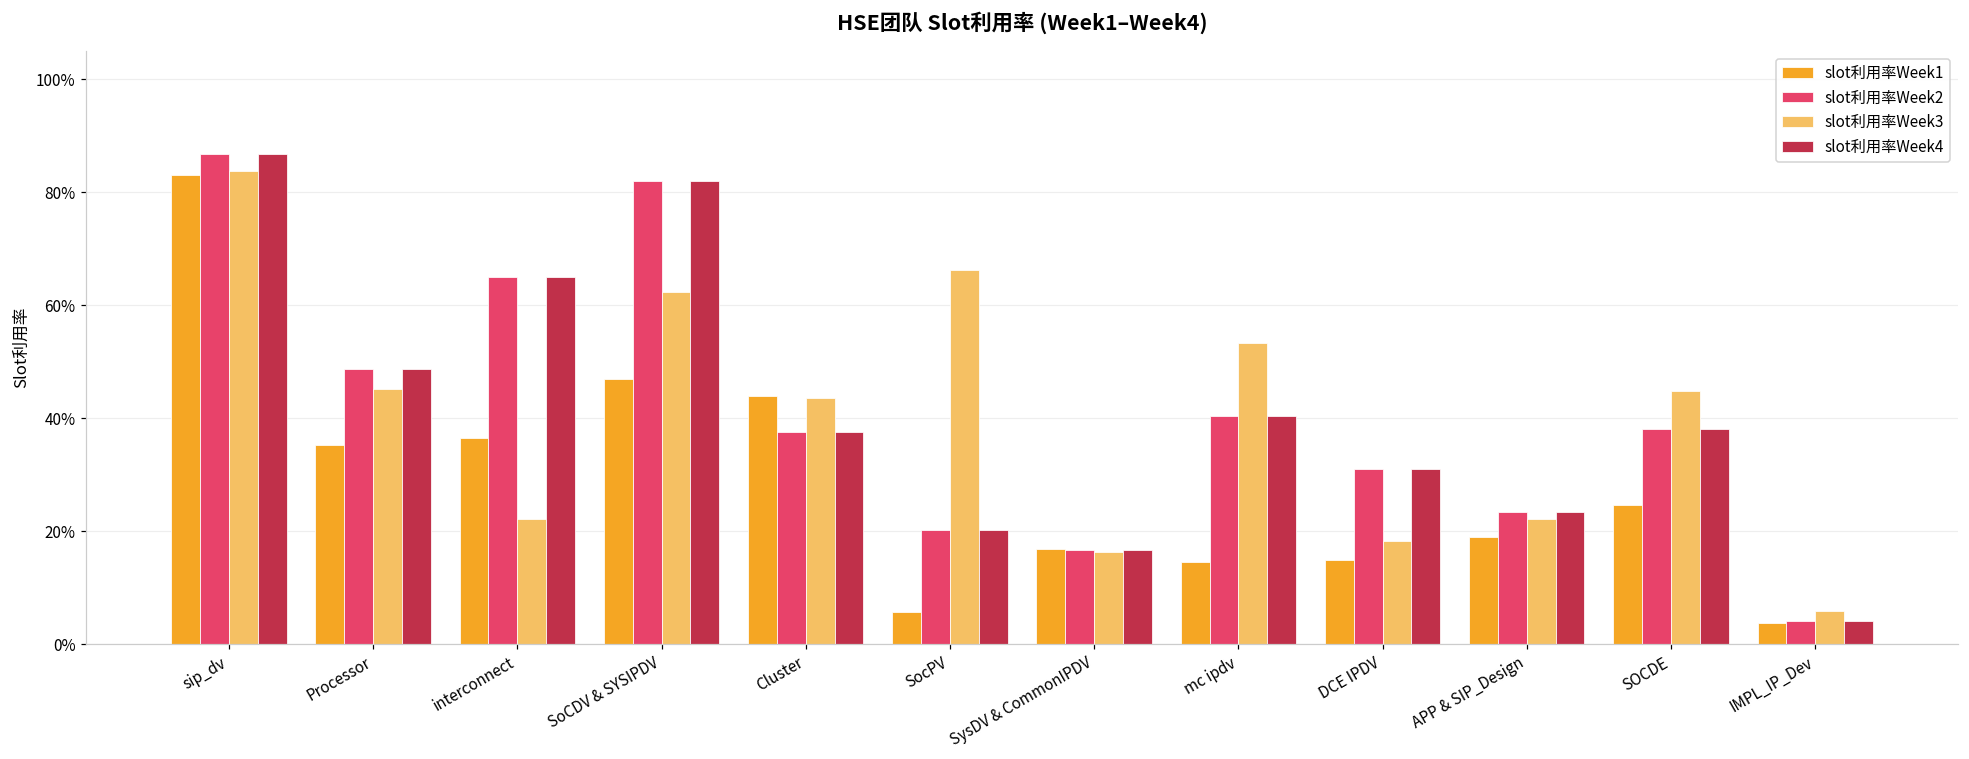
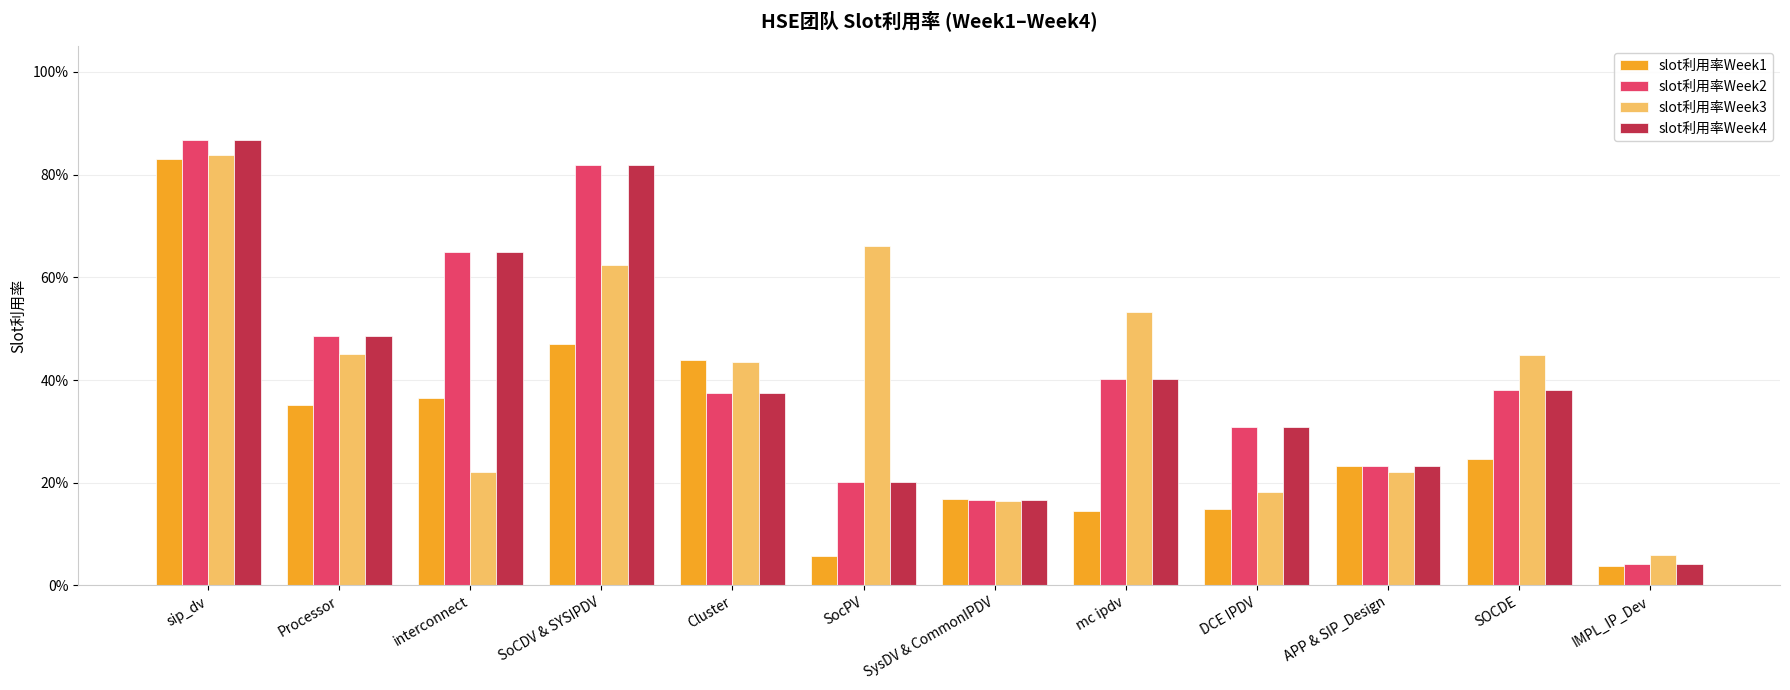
slot利用率Week1, APP & SIP_Design: 19% -> 23%
